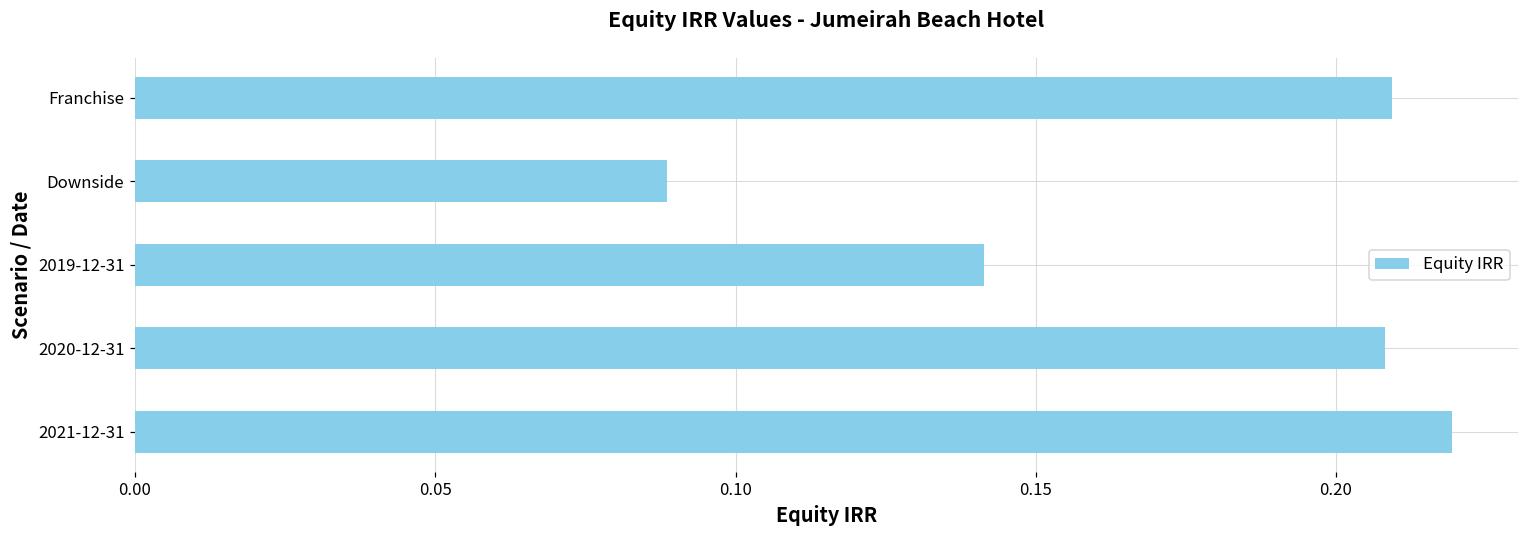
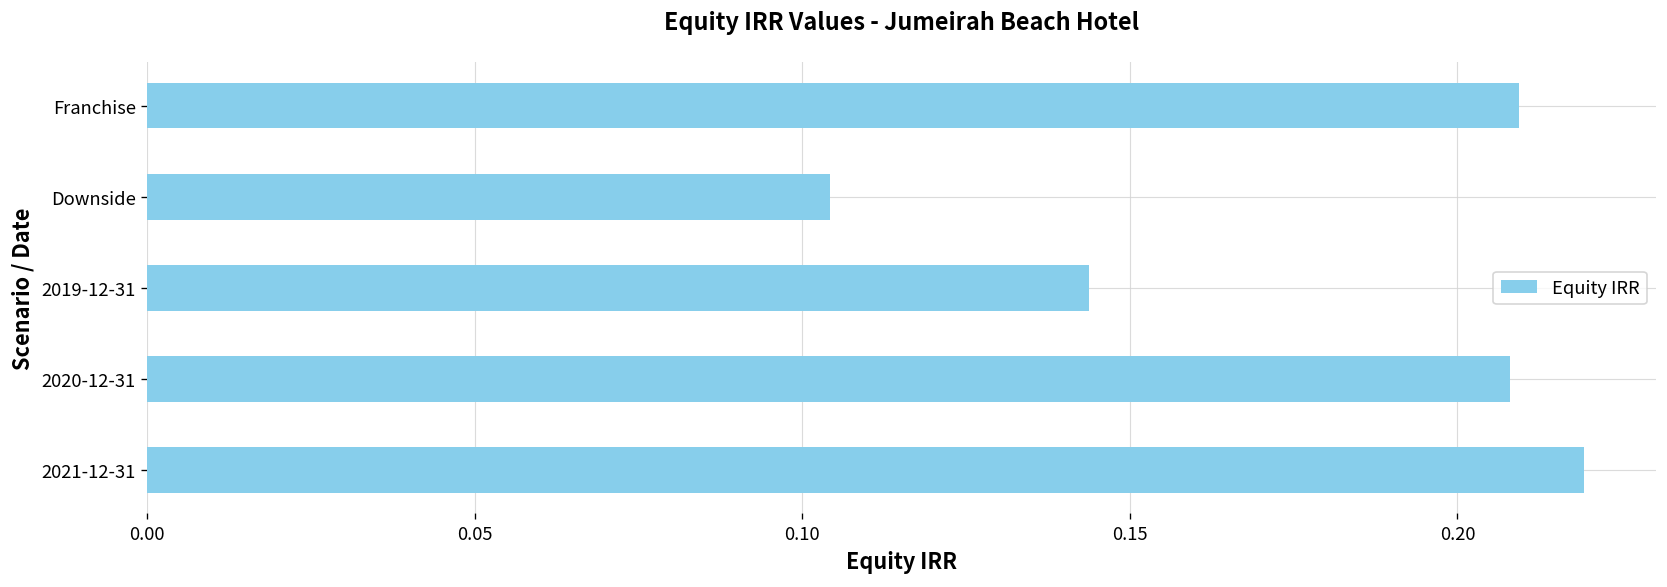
Downside: 0.089 -> 0.104
2019-12-31: 0.141 -> 0.144
